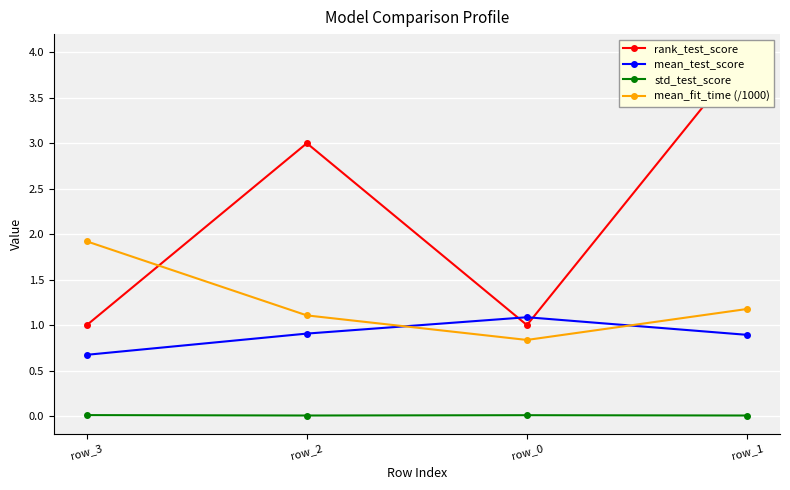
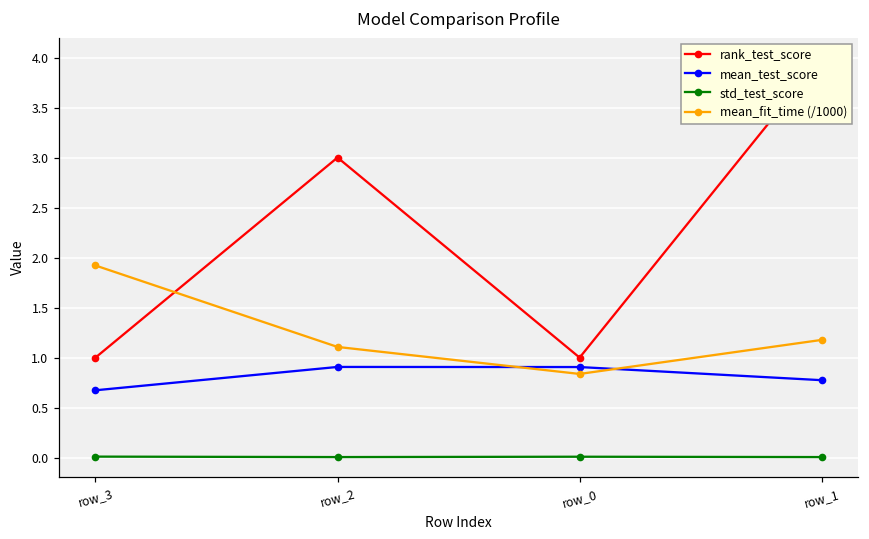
mean_test_score, row_0: 1.1 -> 0.9
mean_test_score, row_1: 0.9 -> 0.8
